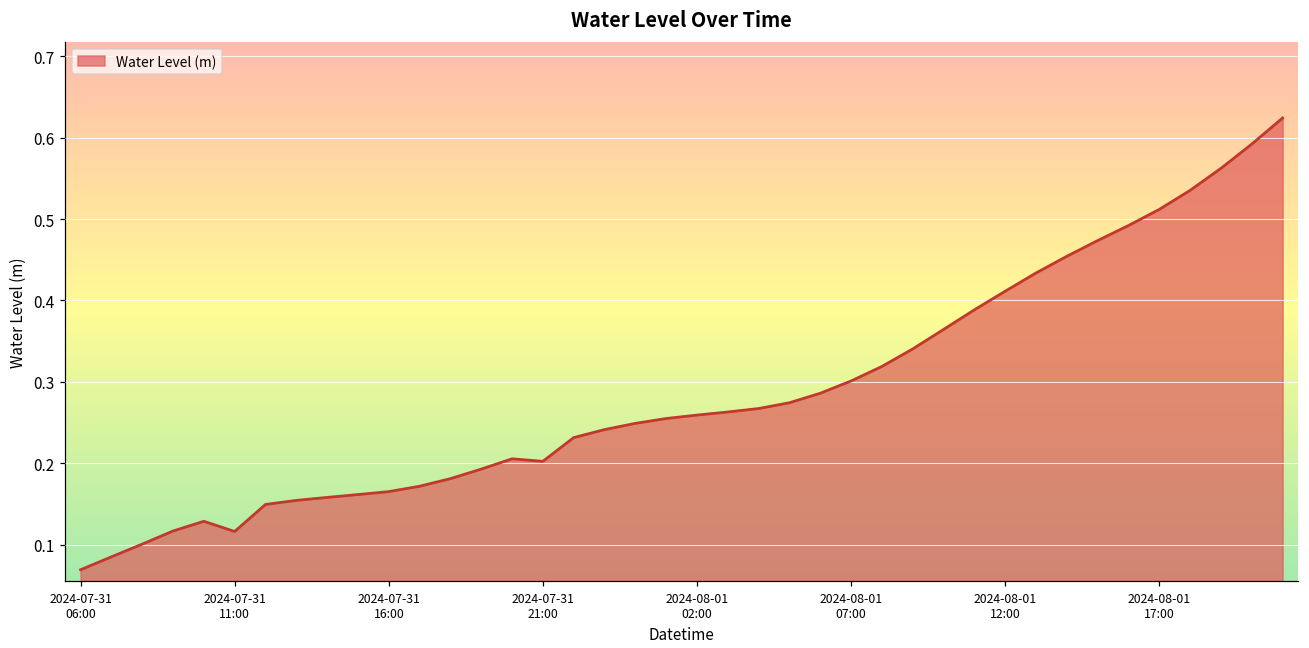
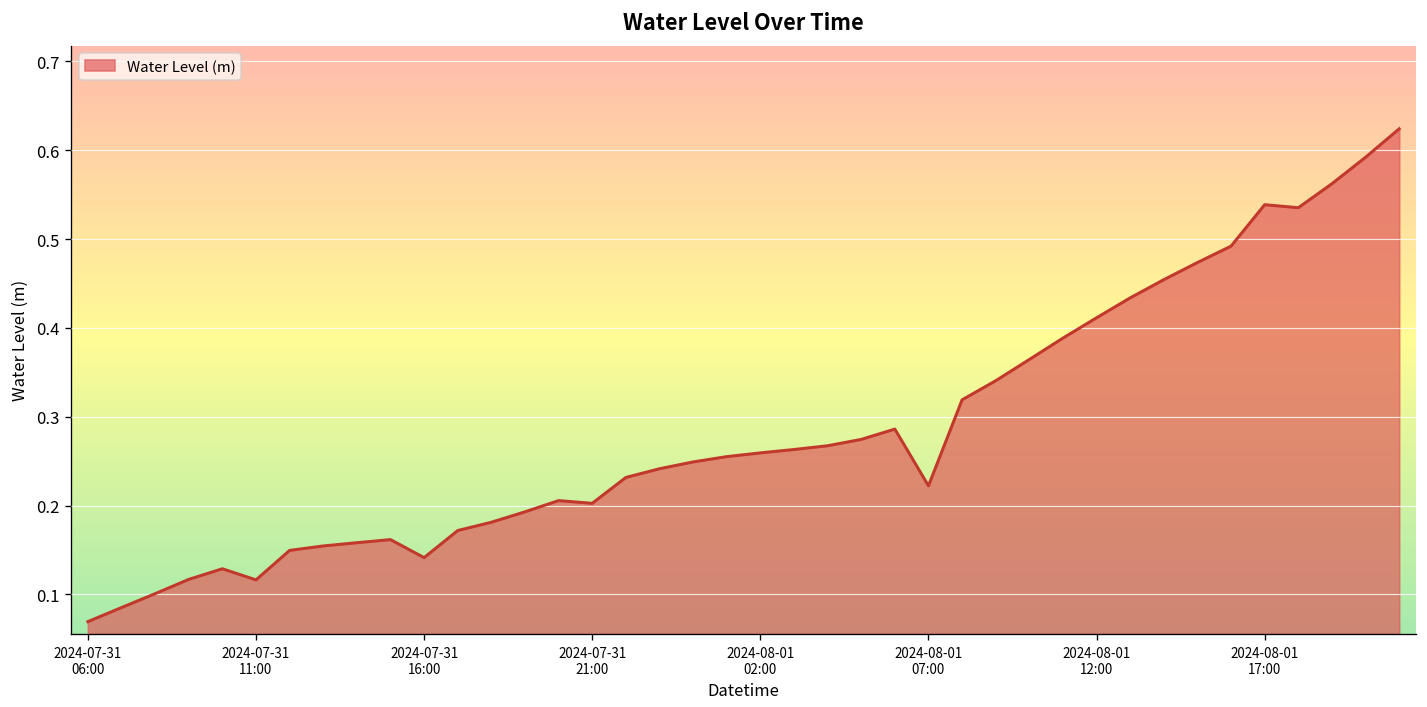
2024-07-31 16:00: 0.17 -> 0.14
2024-08-01 07:00: 0.30 -> 0.22
2024-08-01 17:00: 0.51 -> 0.54
